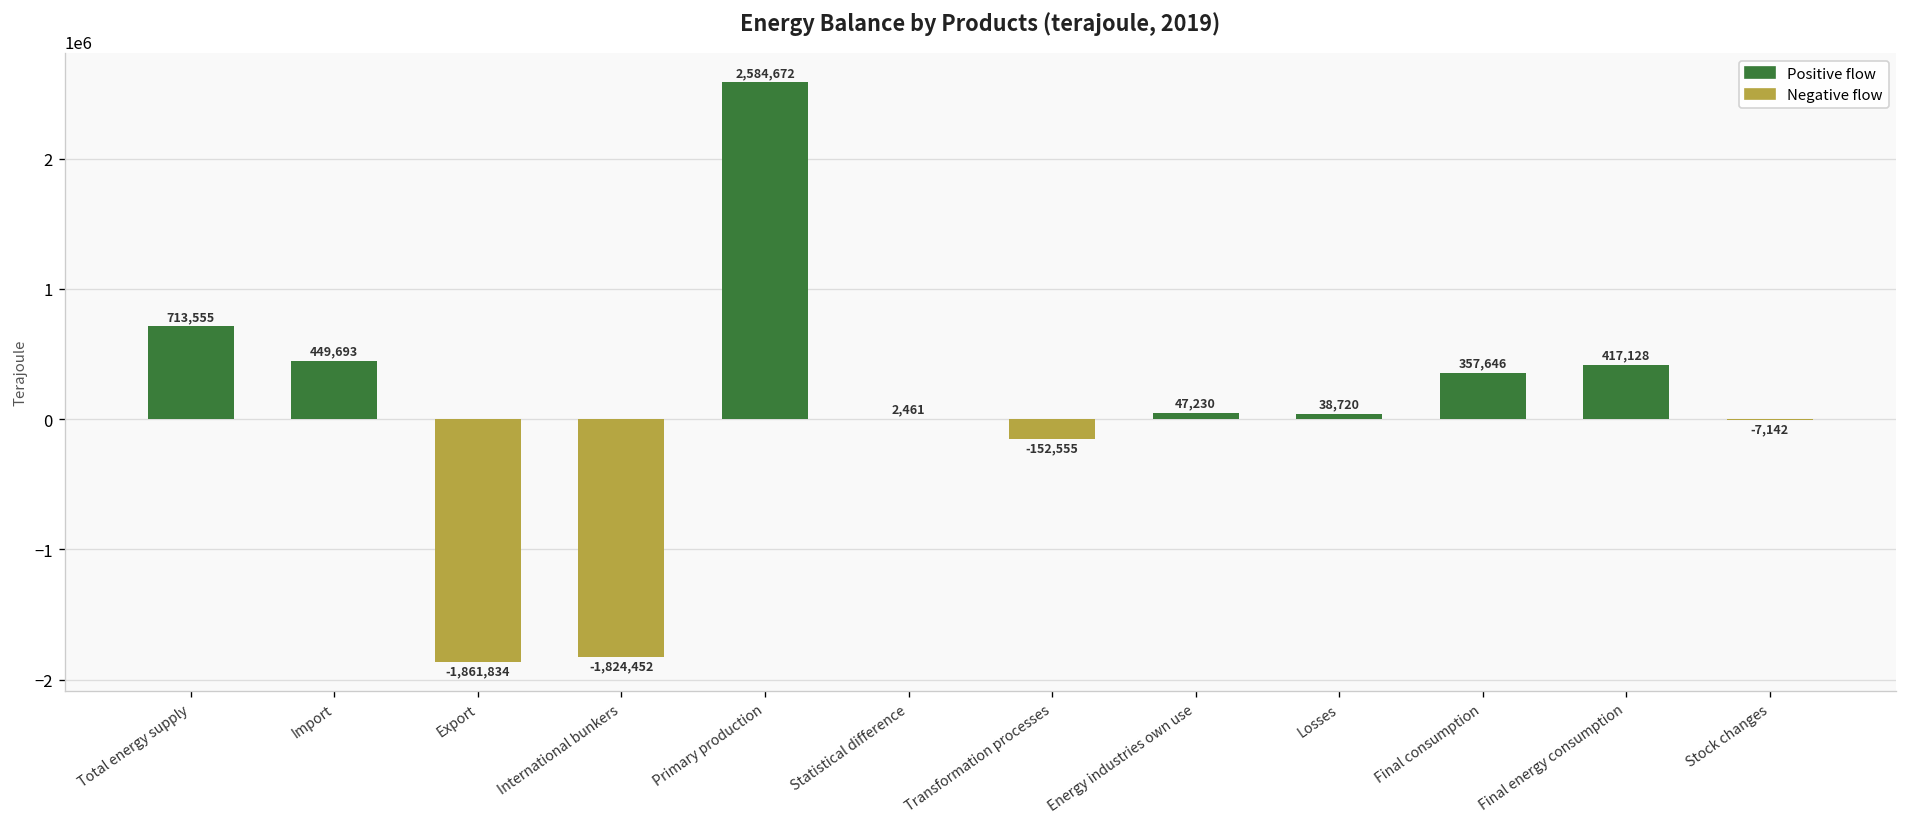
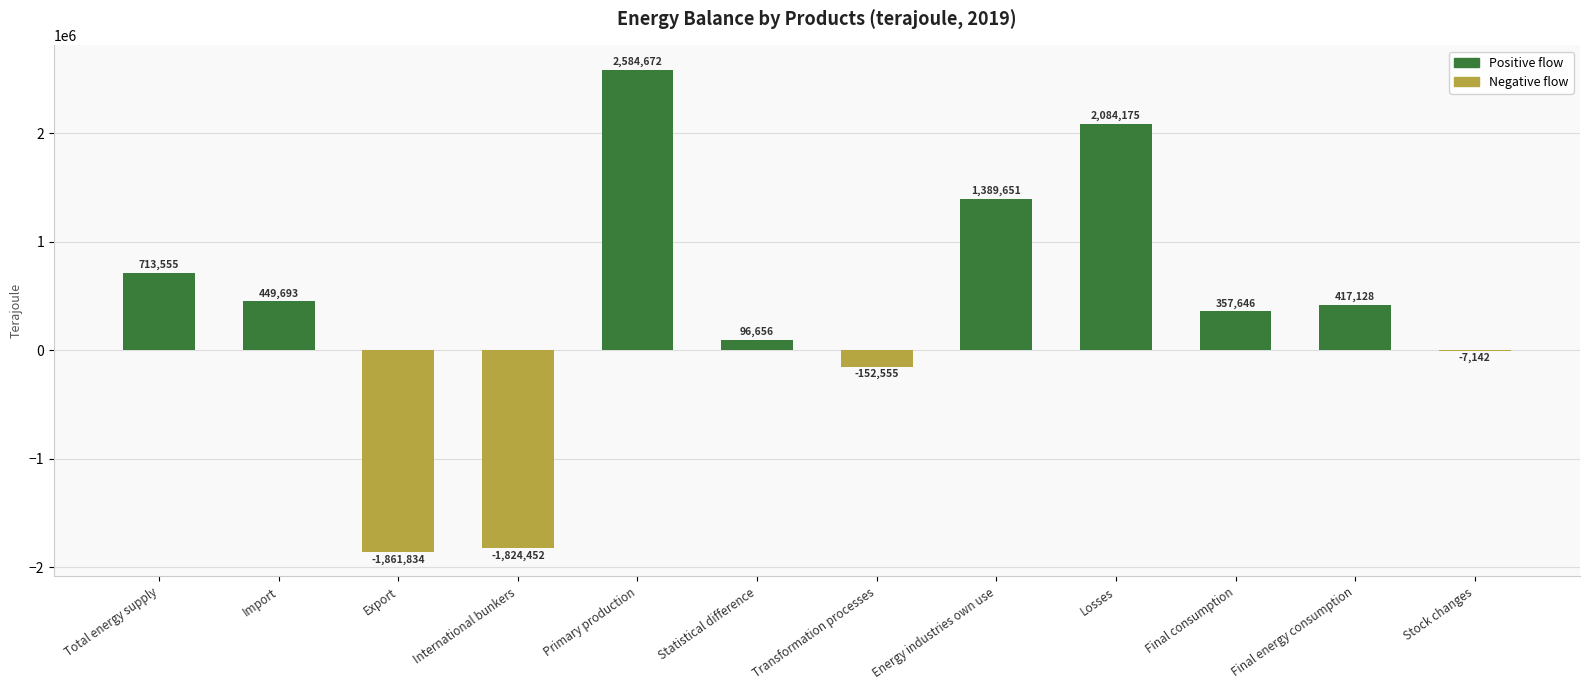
Statistical difference: 2,461 -> 96,656
Energy industries own use: 47,230 -> 1,389,651
Losses: 38,720 -> 2,084,175
